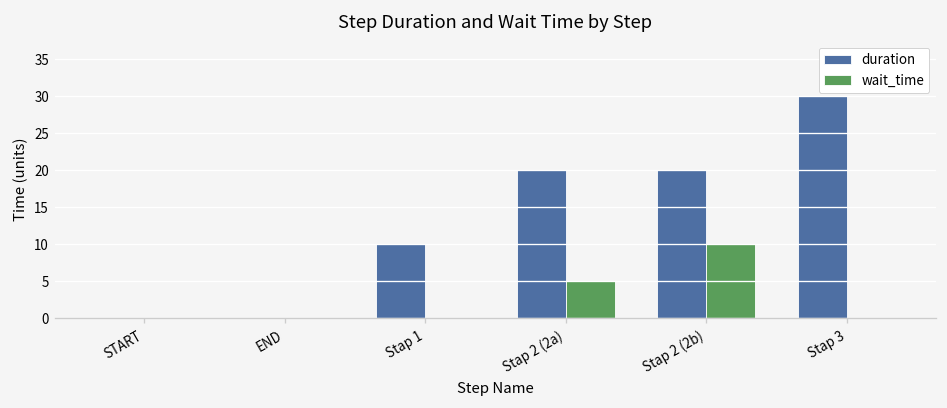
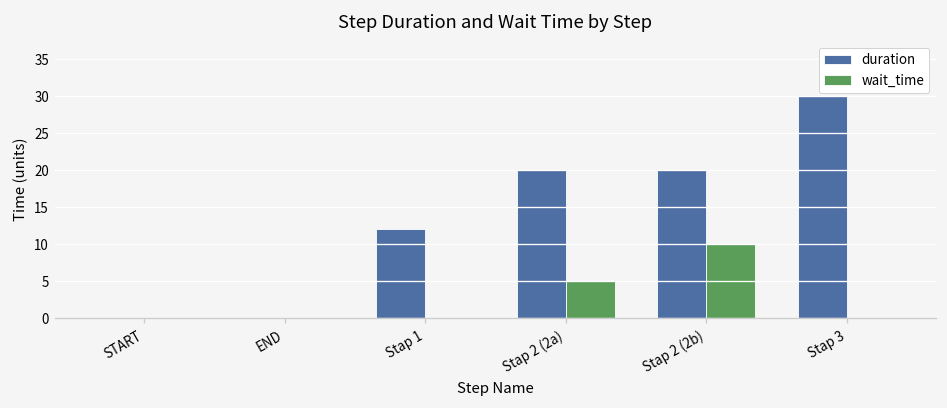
duration, Stap 1: 10 -> 12
